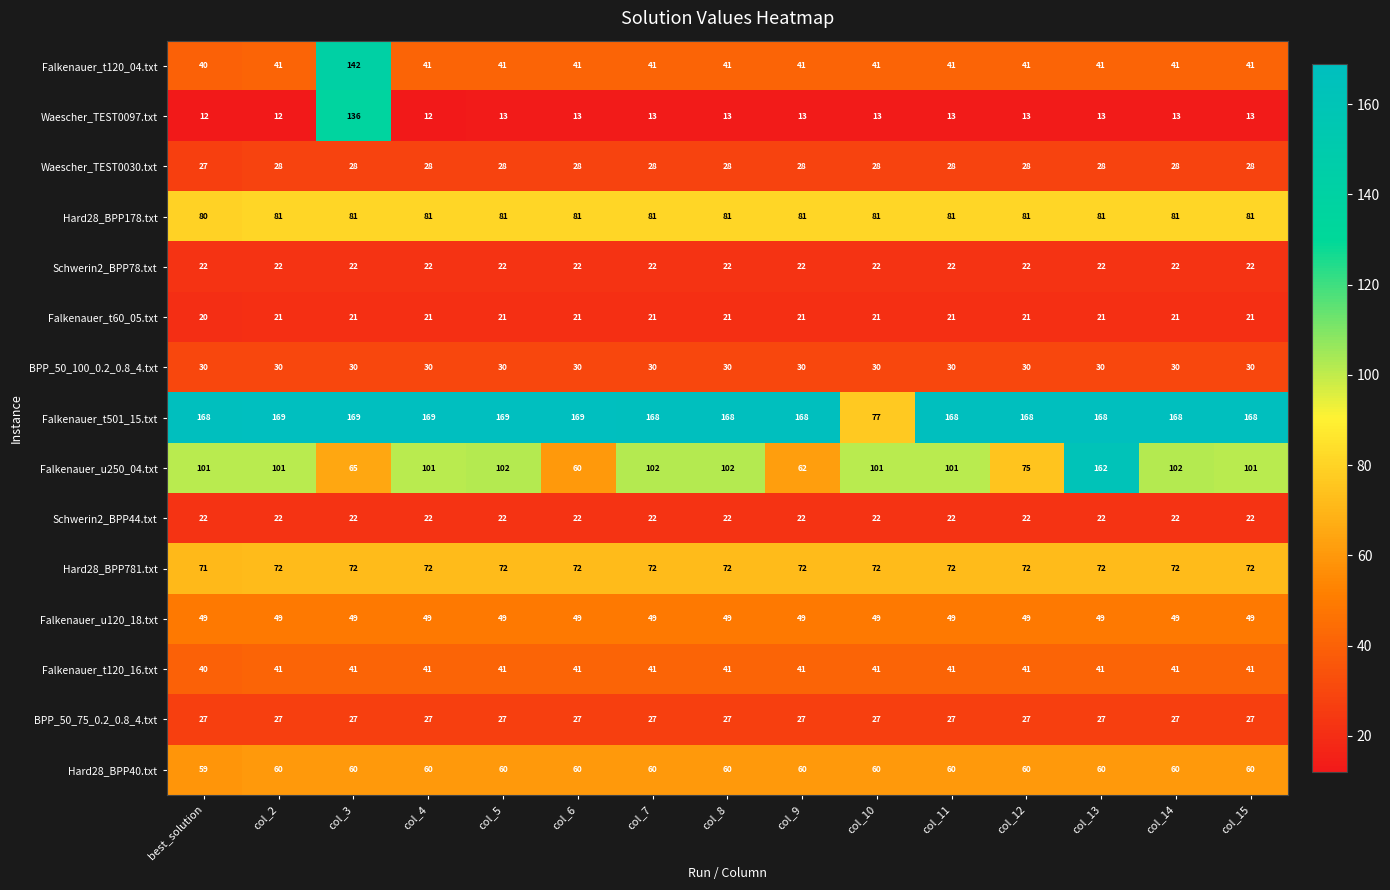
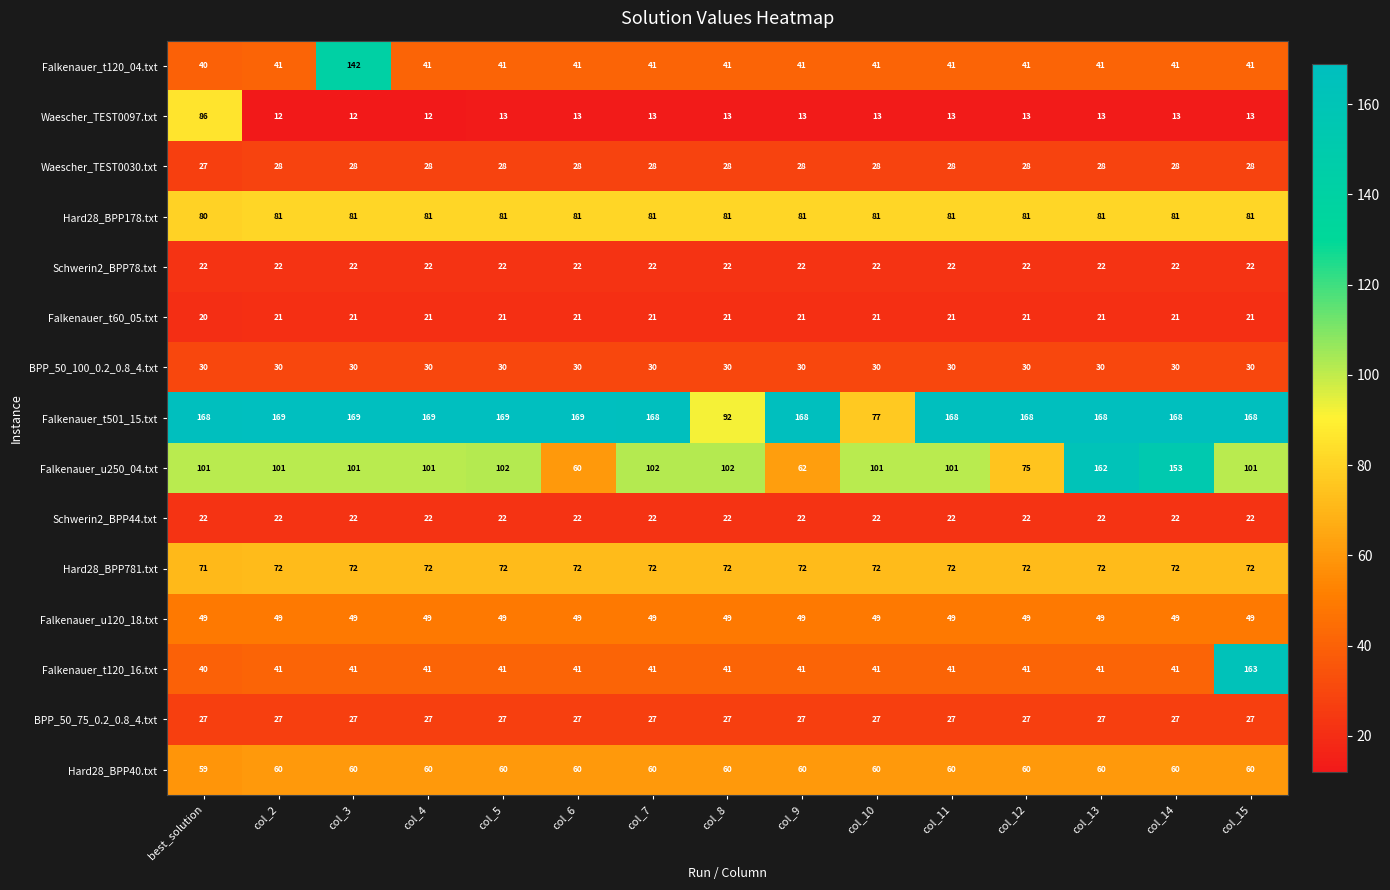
Waescher_TEST0097.txt, best_solution: 12 -> 86
Waescher_TEST0097.txt, col_3: 136 -> 12
Falkenauer_t501_15.txt, col_8: 168 -> 92
Falkenauer_u250_04.txt, col_3: 65 -> 101
Falkenauer_u250_04.txt, col_14: 102 -> 153
Falkenauer_t120_16.txt, col_15: 41 -> 163
